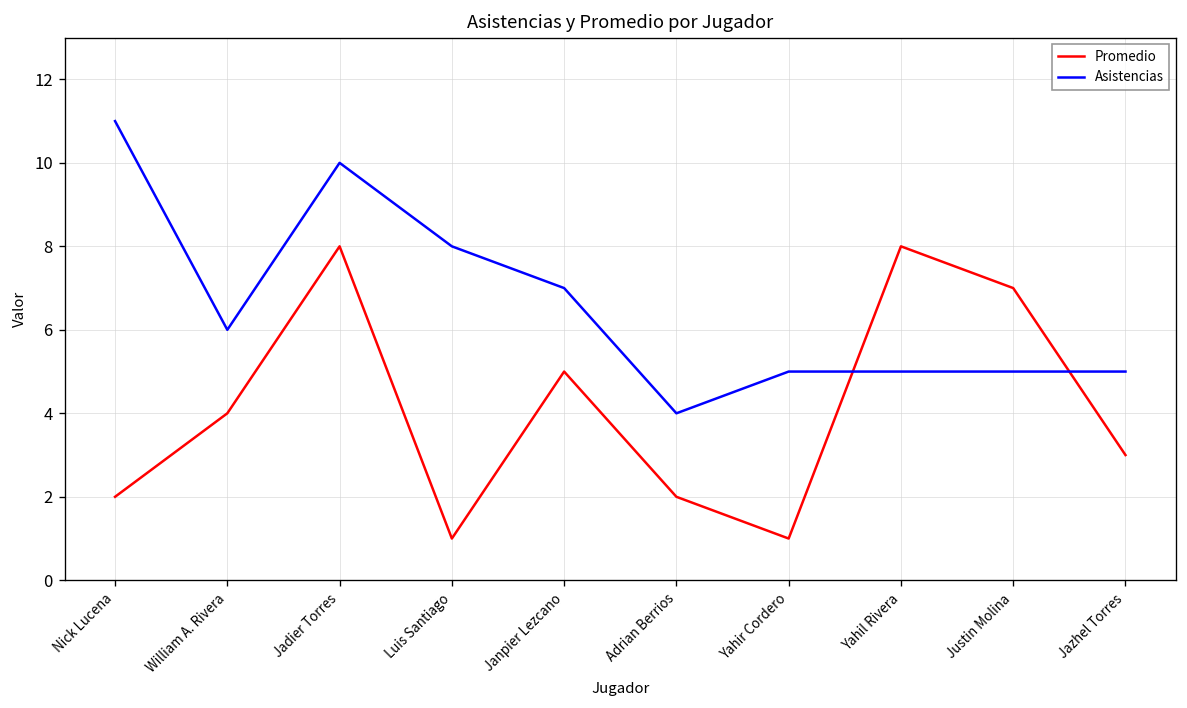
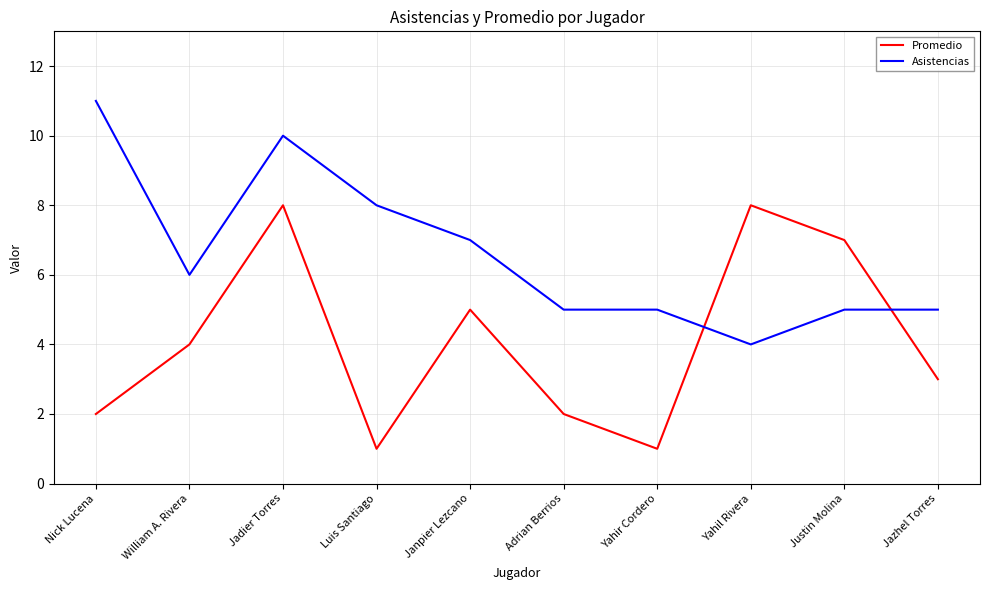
Asistencias, Adrian Berrios: 4 -> 5
Asistencias, Yahil Rivera: 5 -> 4
